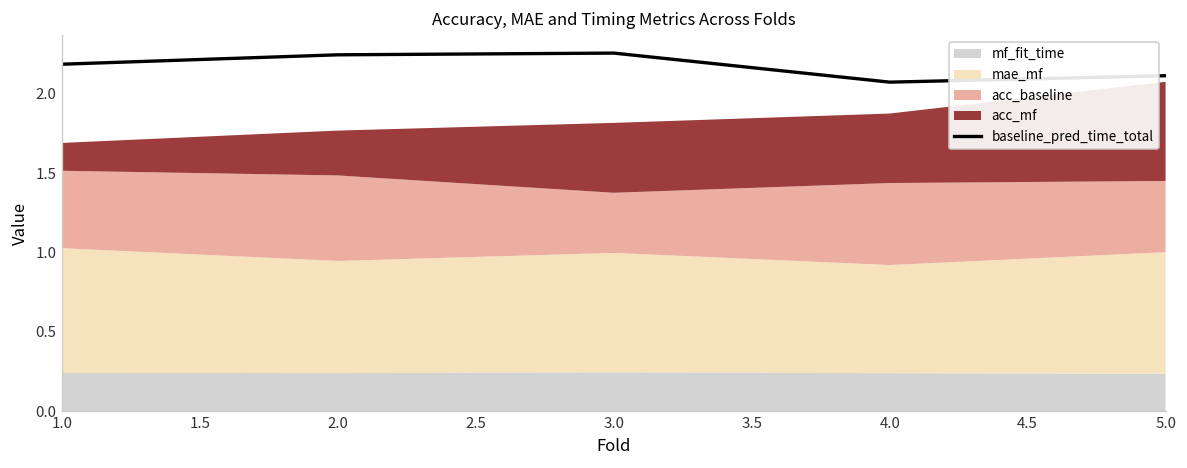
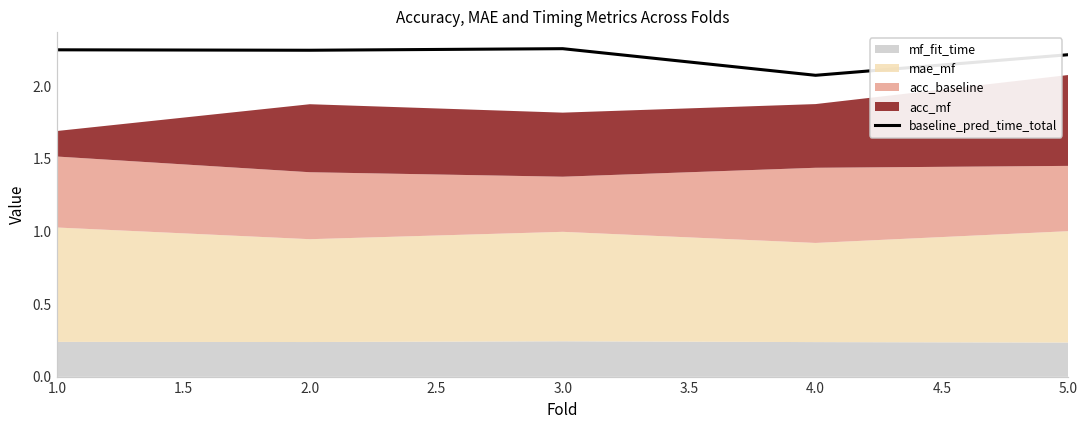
baseline_pred_time_total, 1.0: 2.19 -> 2.25
acc_baseline, 2.0: 0.54 -> 0.46
acc_mf, 2.0: 0.28 -> 0.47
baseline_pred_time_total, 5.0: 2.11 -> 2.22
